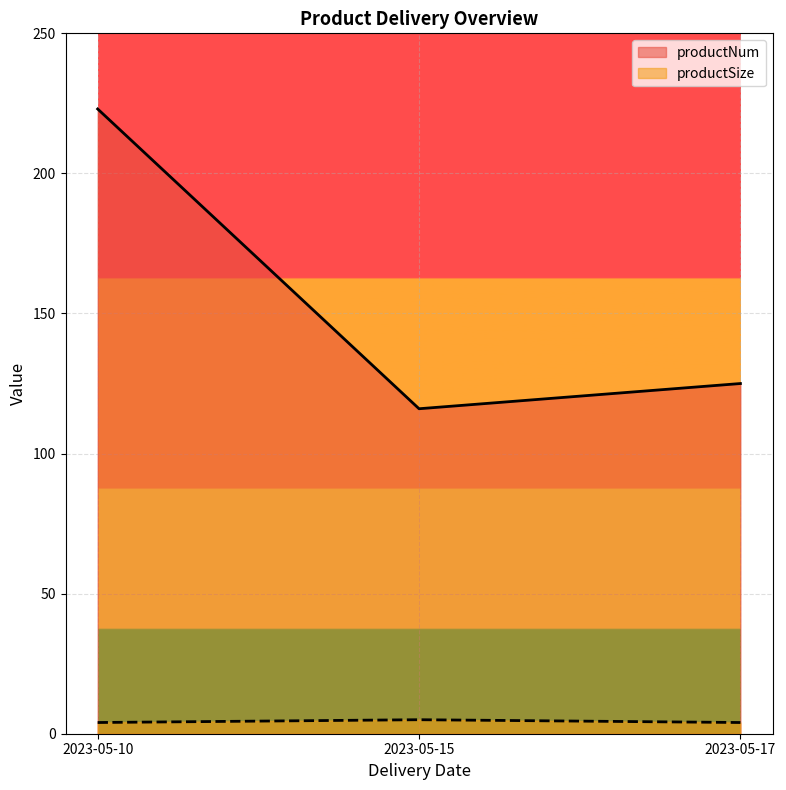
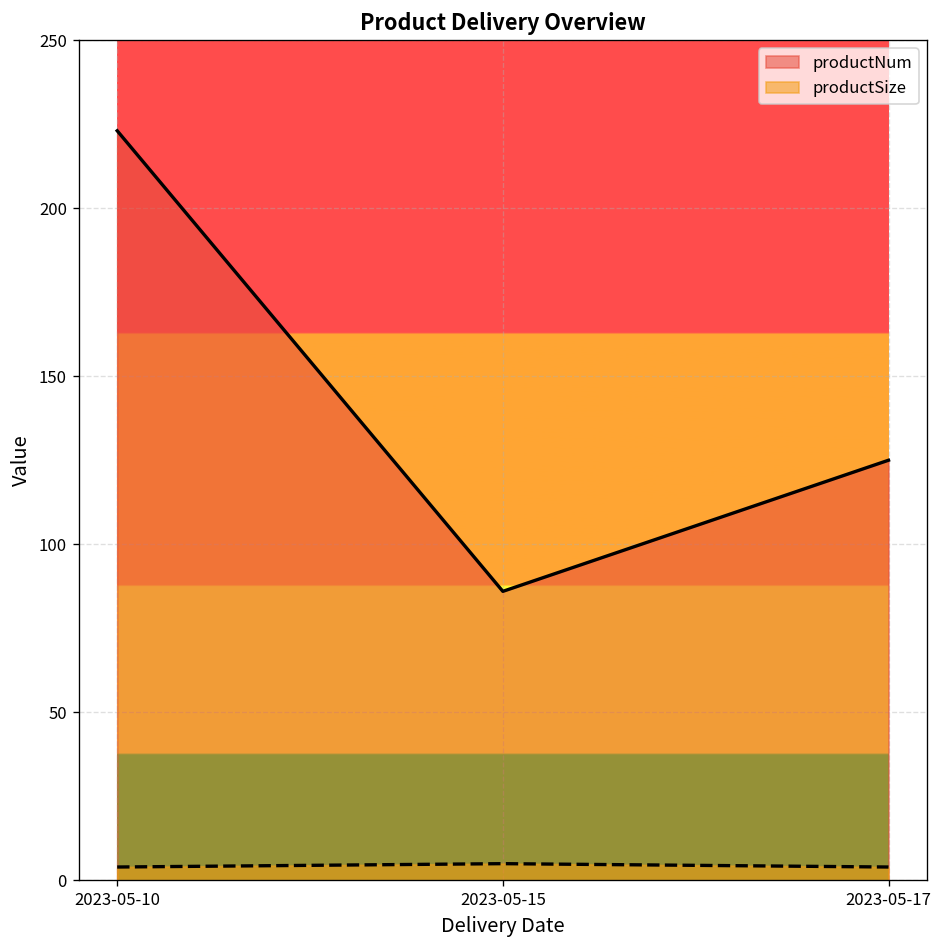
productNum, 2023-05-15: 116 -> 86
